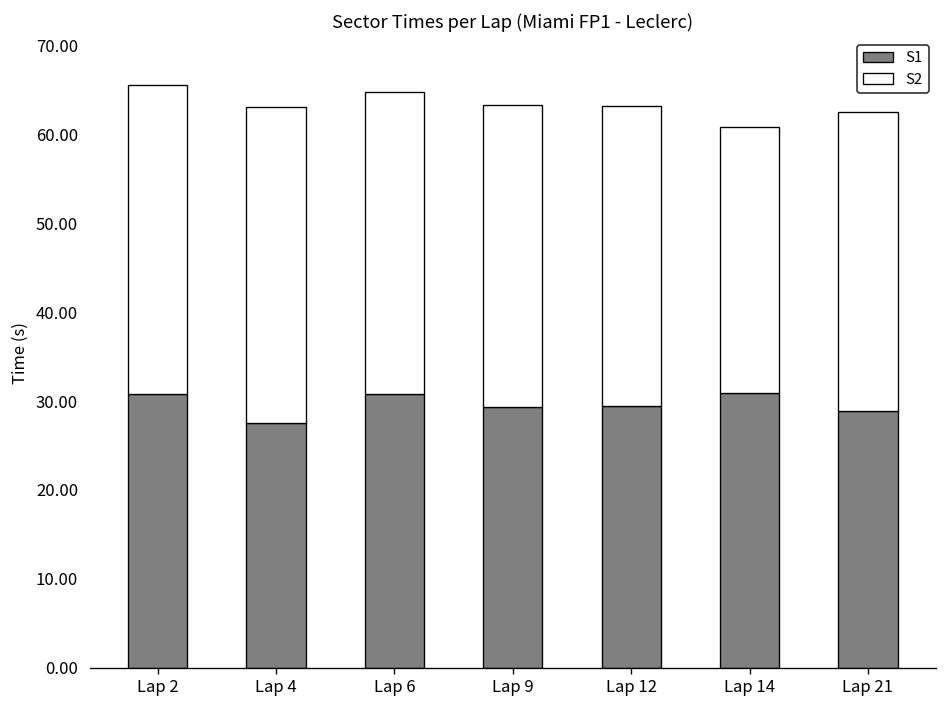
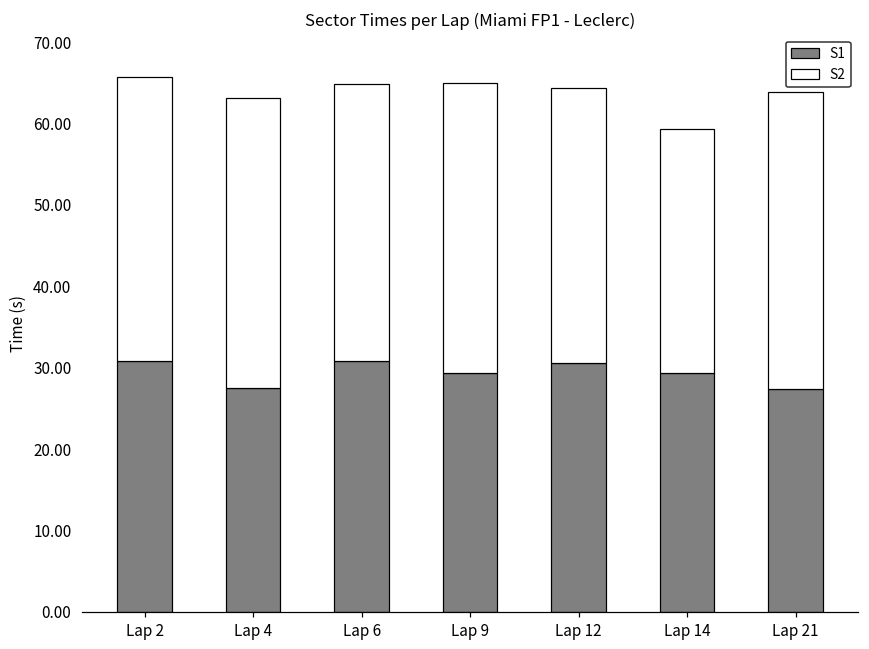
S2, Lap 9: 34 -> 36
S1, Lap 12: 29 -> 31
S1, Lap 14: 31 -> 29
S1, Lap 21: 29 -> 27
S2, Lap 21: 34 -> 37
